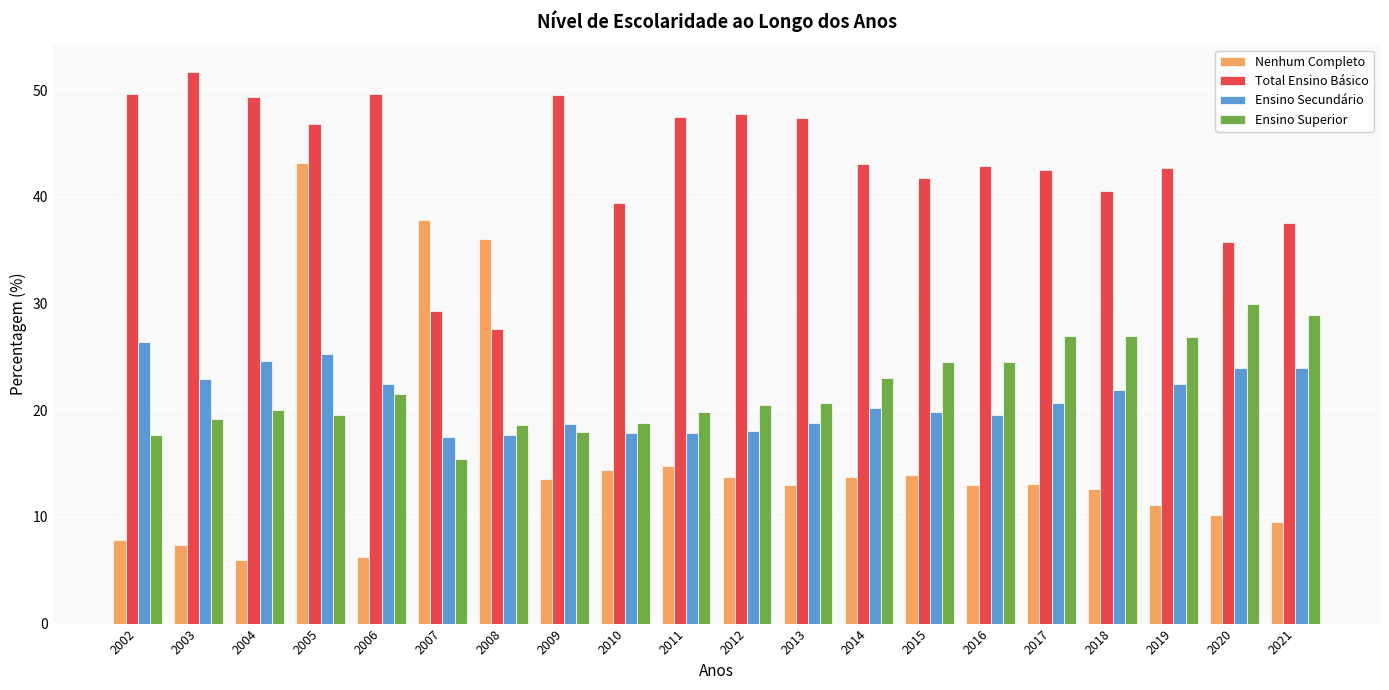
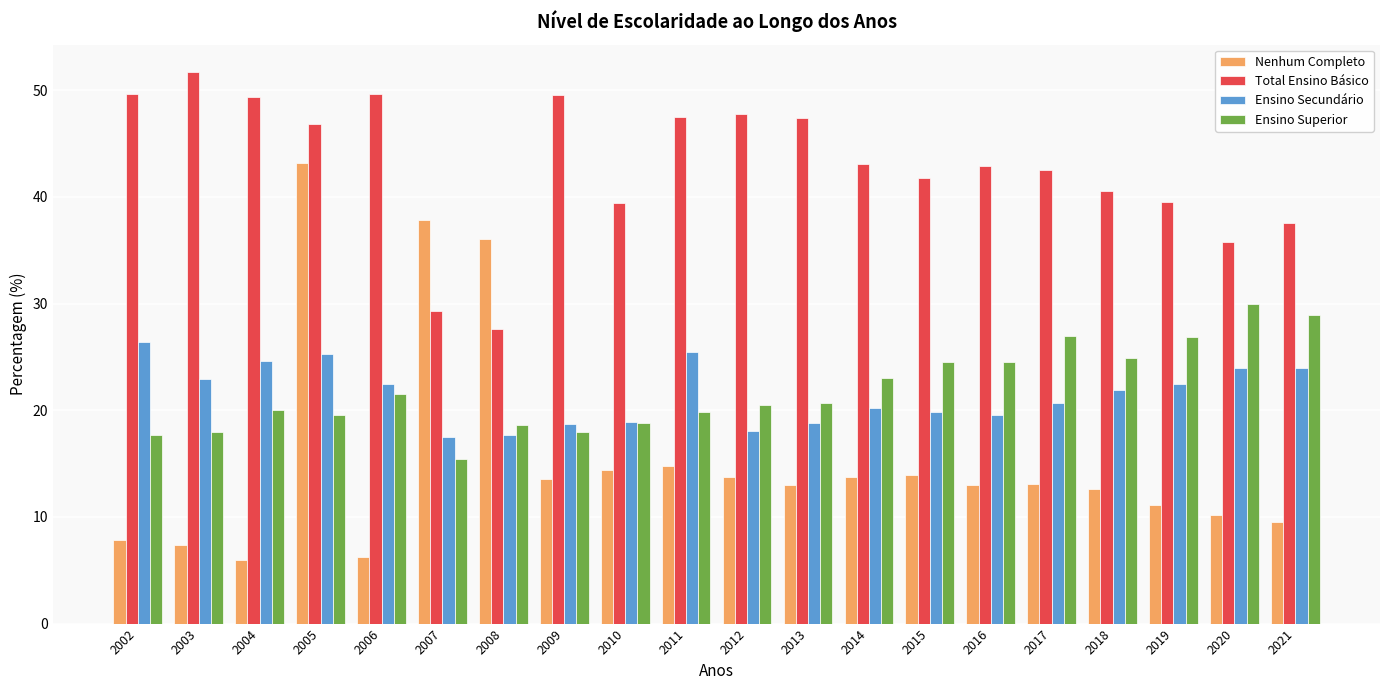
Ensino Superior, 2003: 19.2 -> 18.0
Ensino Secundário, 2010: 17.9 -> 18.9
Ensino Secundário, 2011: 17.9 -> 25.5
Ensino Superior, 2018: 27.0 -> 24.9
Total Ensino Básico, 2019: 42.7 -> 39.5
